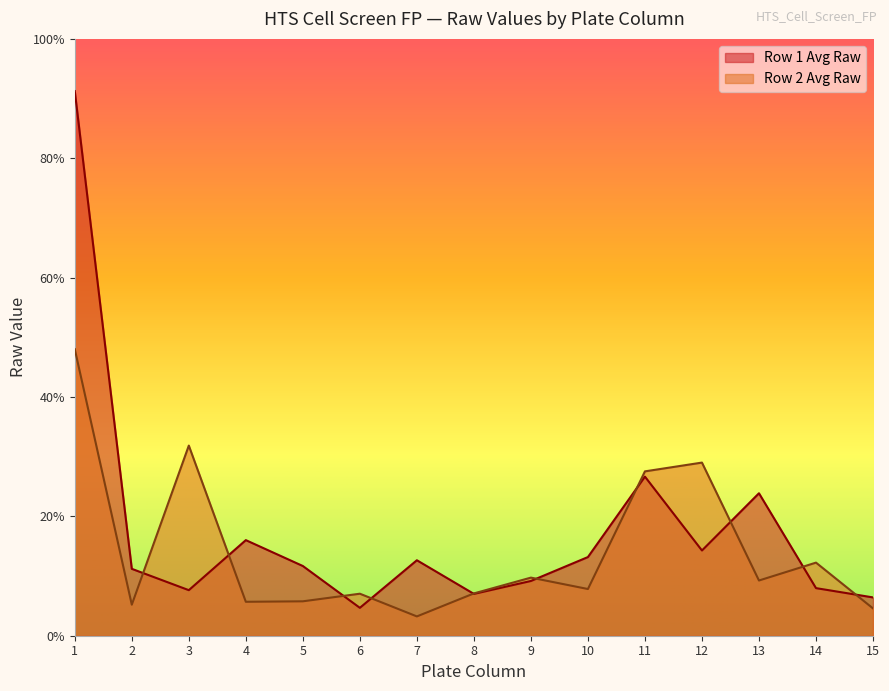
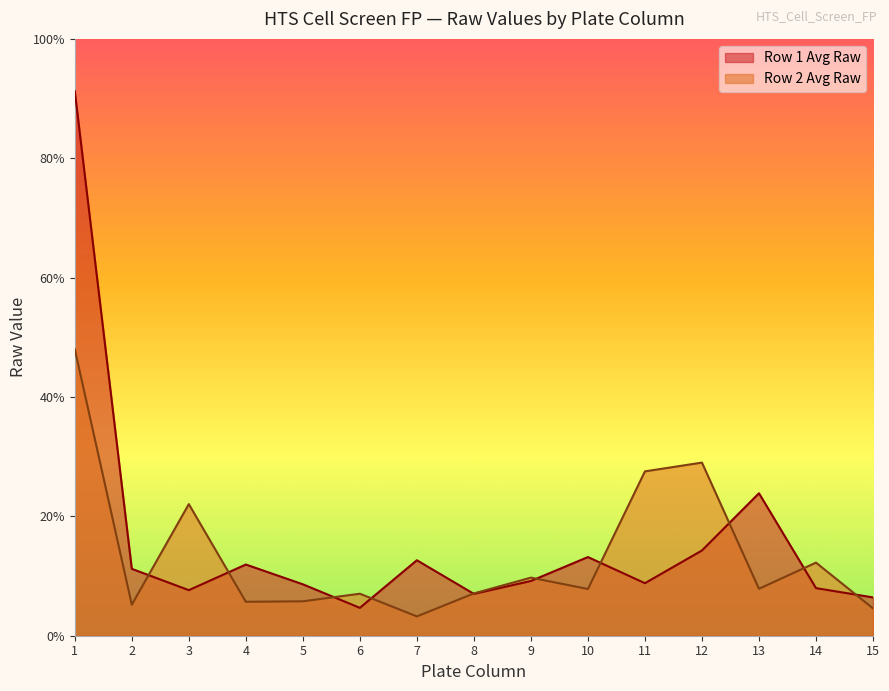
Row 2 Avg Raw, 3: 32% -> 22%
Row 1 Avg Raw, 4: 16% -> 12%
Row 1 Avg Raw, 5: 12% -> 9%
Row 1 Avg Raw, 11: 27% -> 9%
Row 2 Avg Raw, 13: 9% -> 8%
